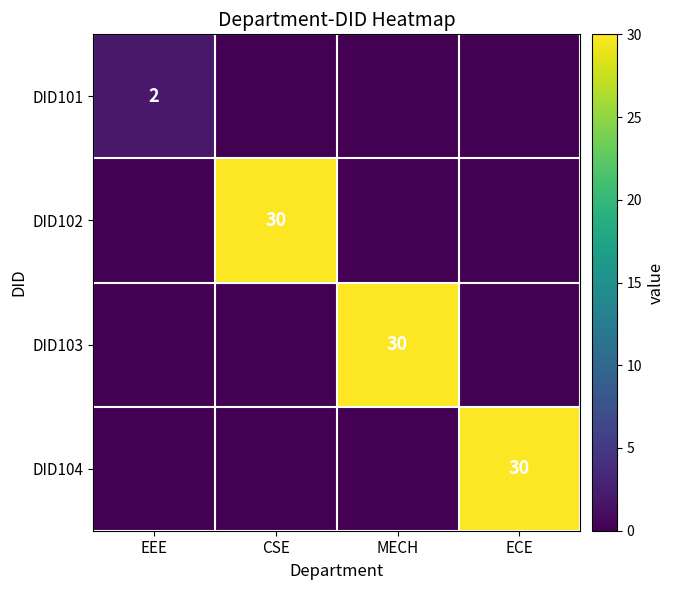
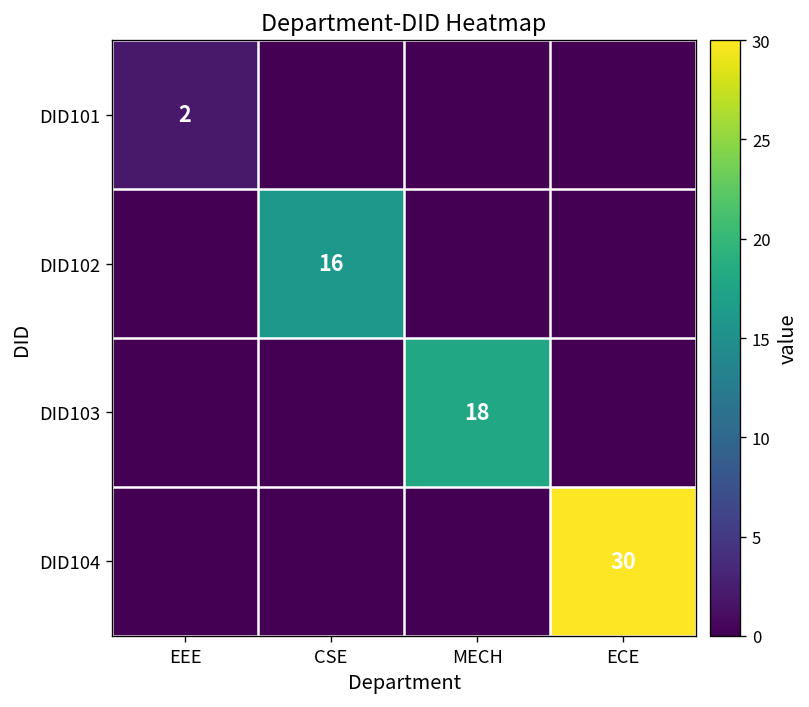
DID102, CSE: 30 -> 16
DID103, MECH: 30 -> 18
